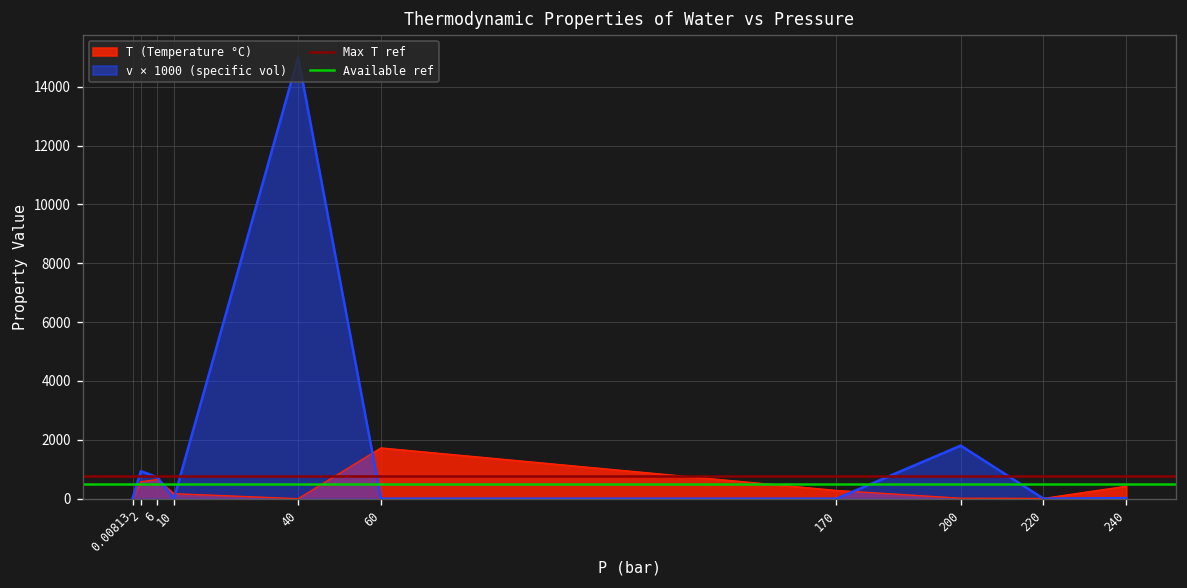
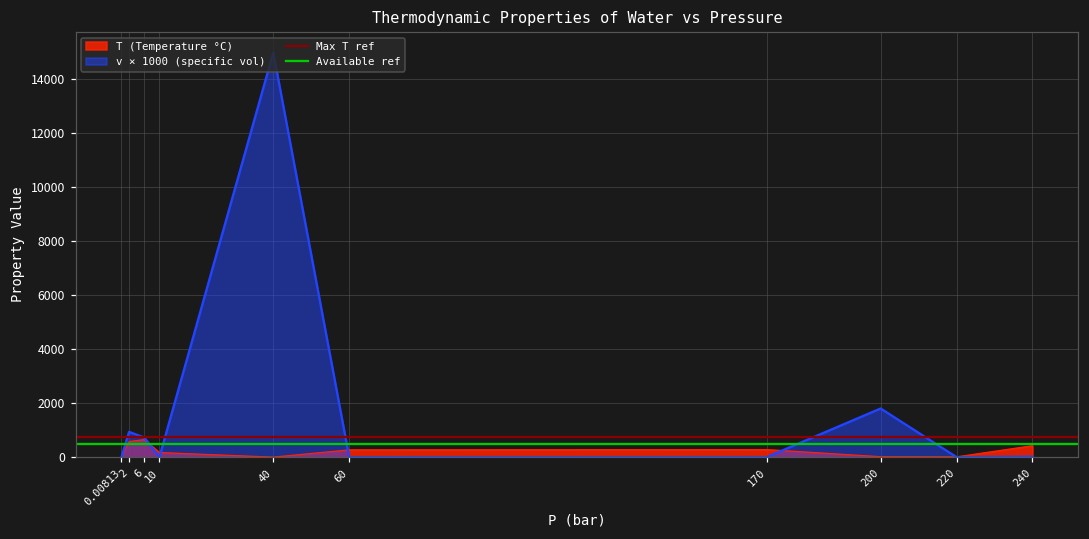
T (Temperature °C), 60: 1700 -> 300
